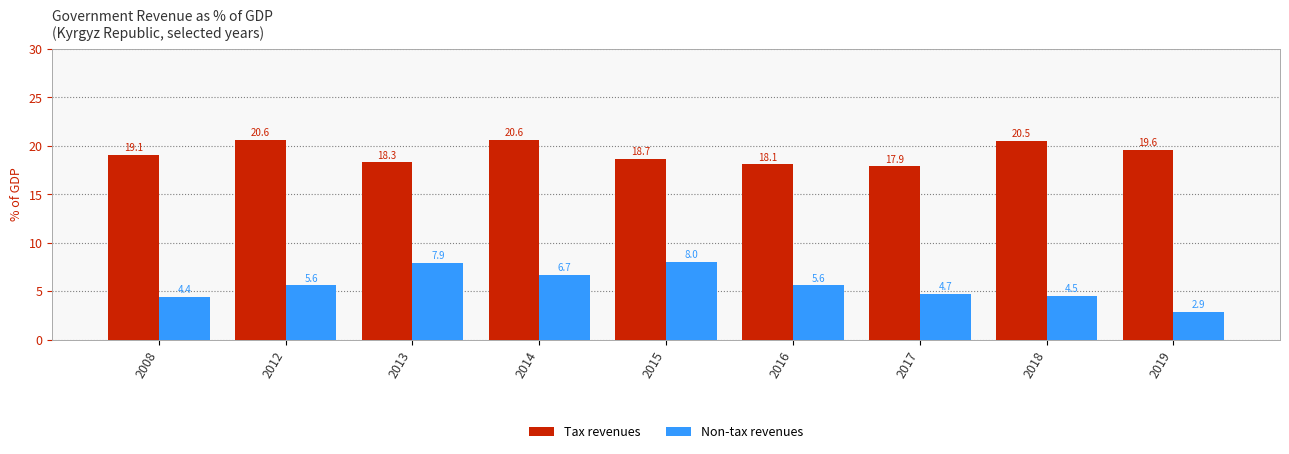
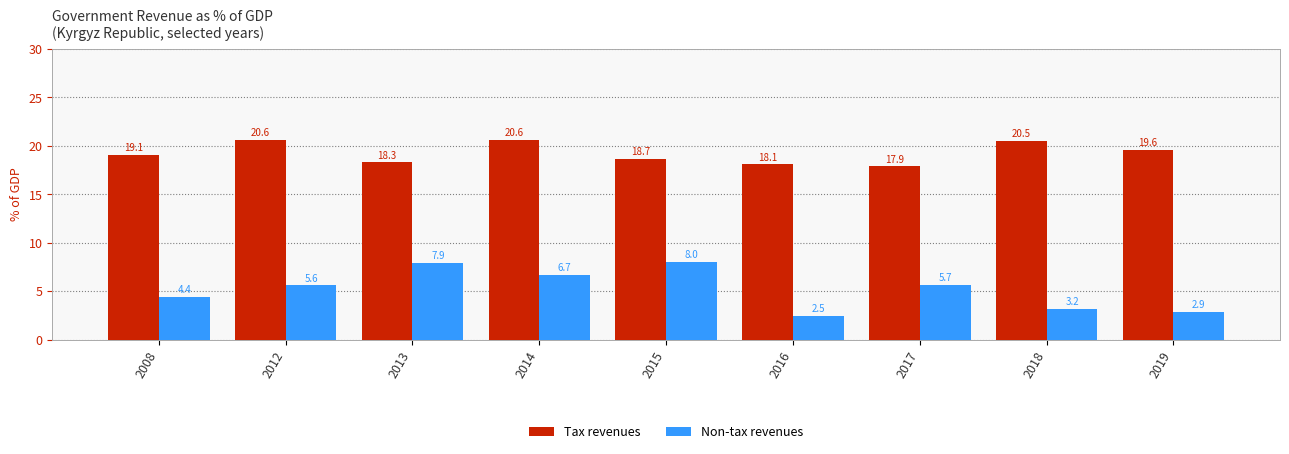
Non-tax revenues, 2016: 5.6 -> 2.5
Non-tax revenues, 2017: 4.7 -> 5.7
Non-tax revenues, 2018: 4.5 -> 3.2
